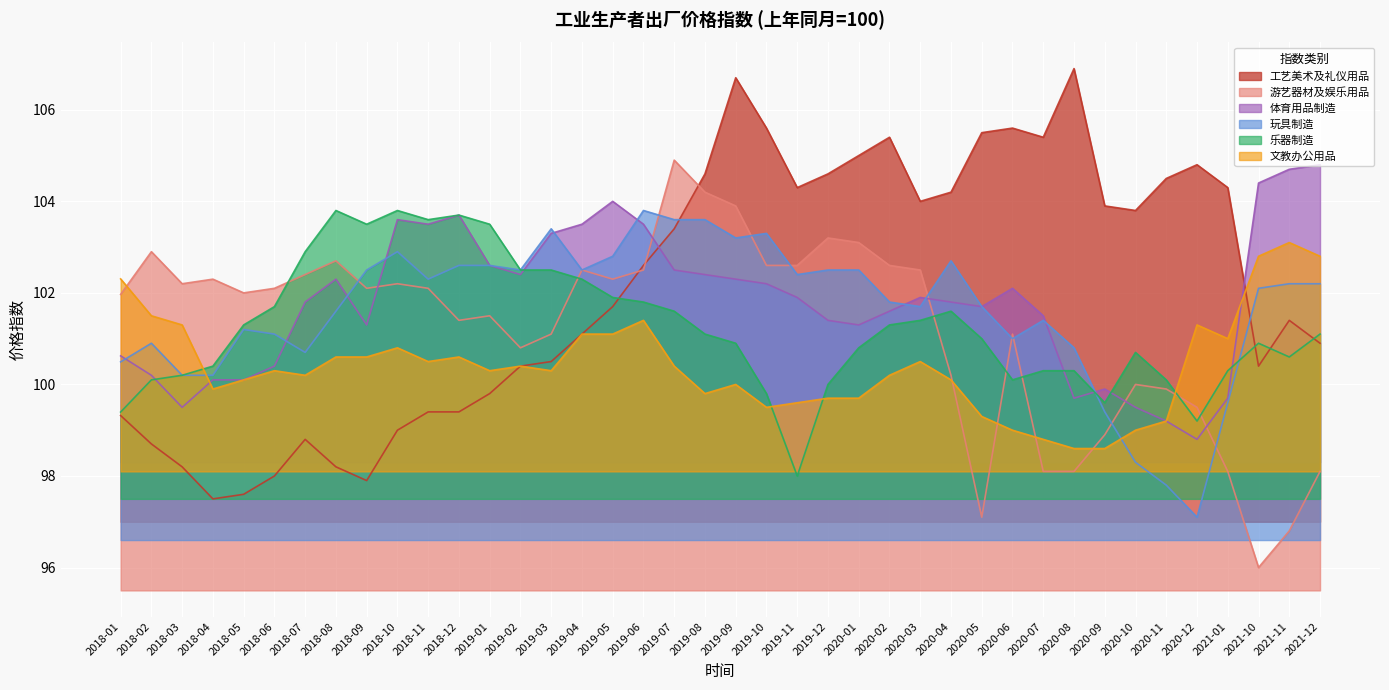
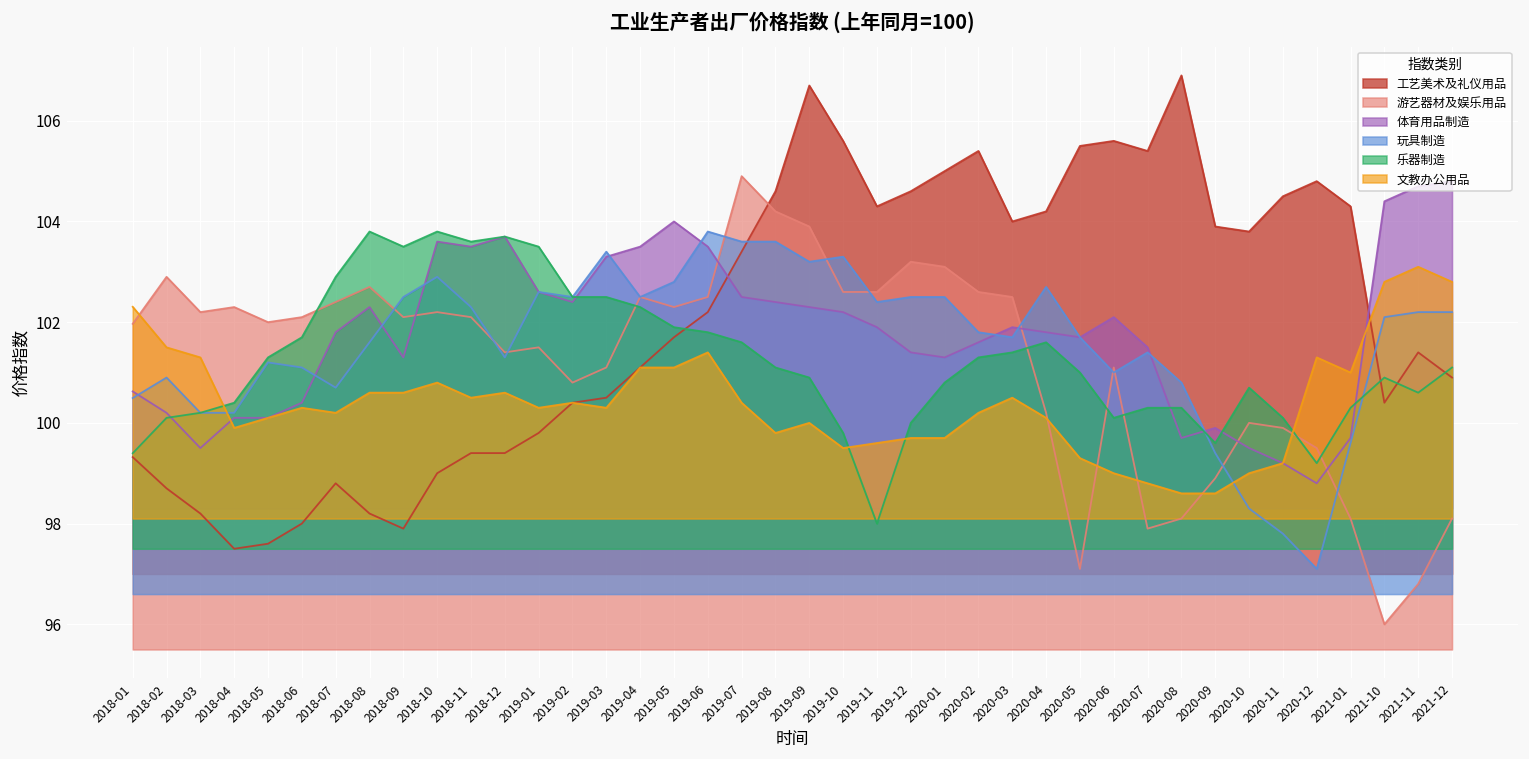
玩具制造, 2018-12: 102.6 -> 101.3
工艺美术及礼仪用品, 2019-06: 102.6 -> 102.2
游艺器材及娱乐用品, 2020-07: 98.1 -> 97.9
